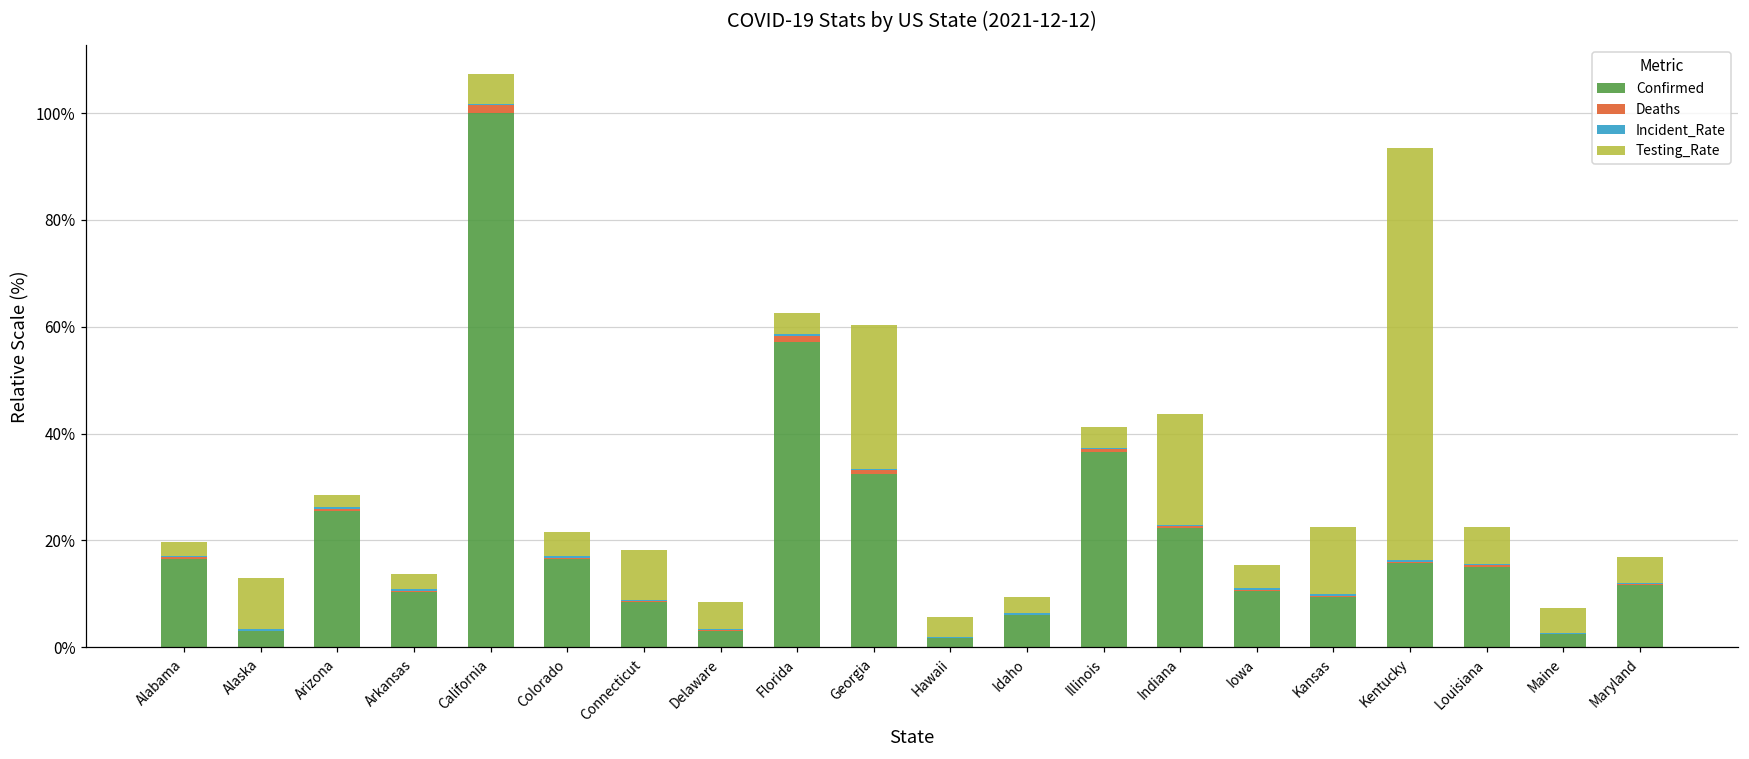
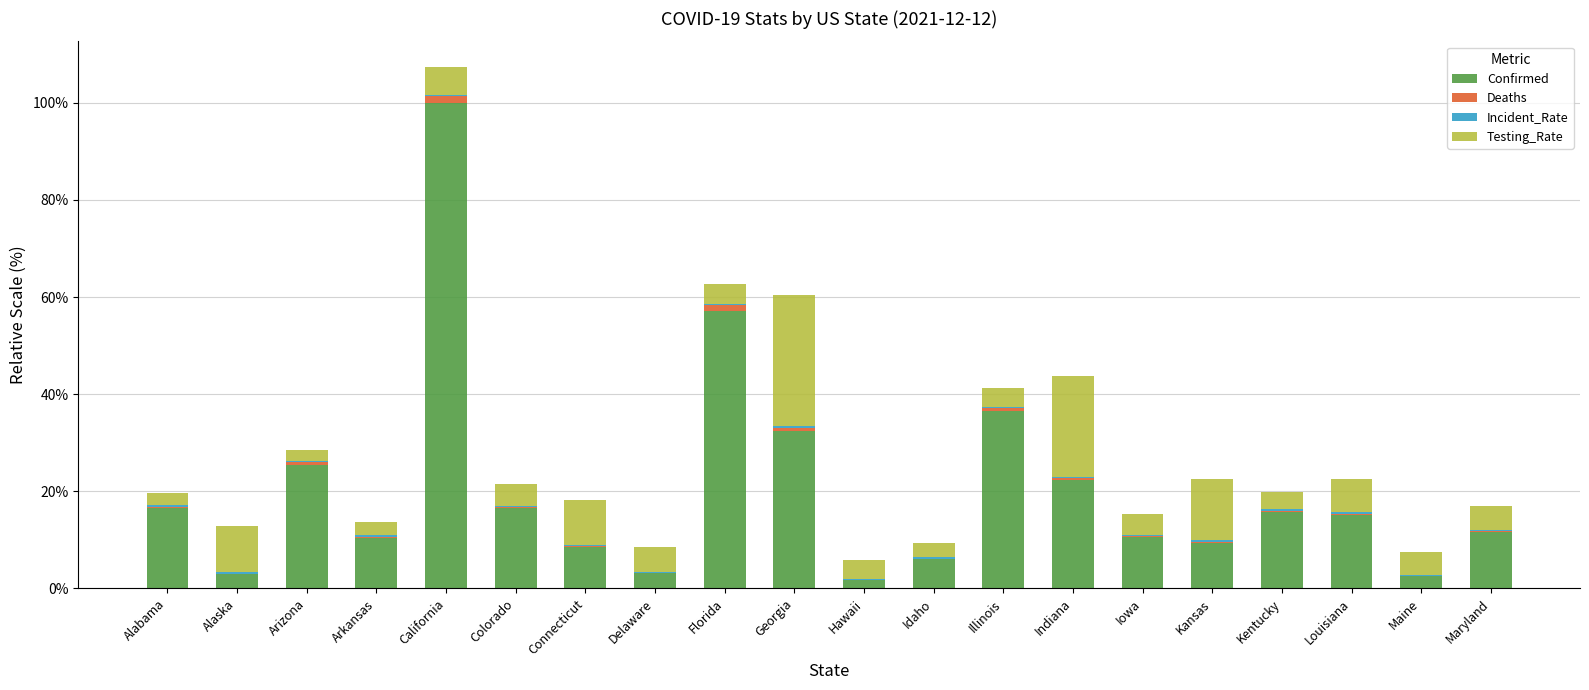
Testing_Rate, Kentucky: 77% -> 3%
